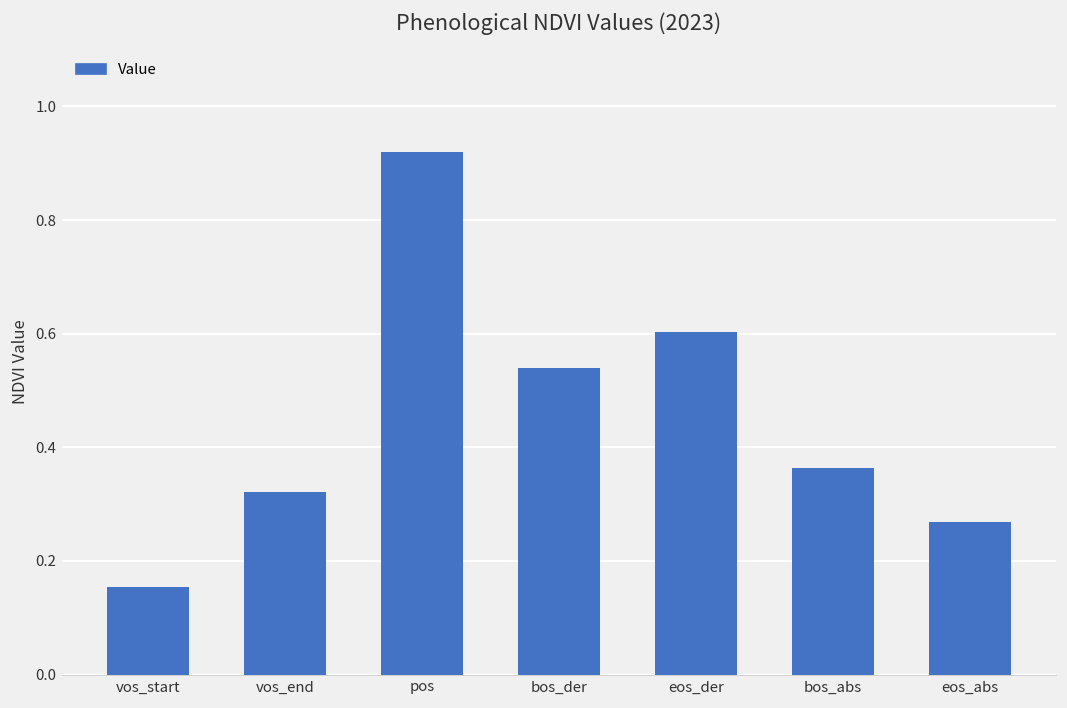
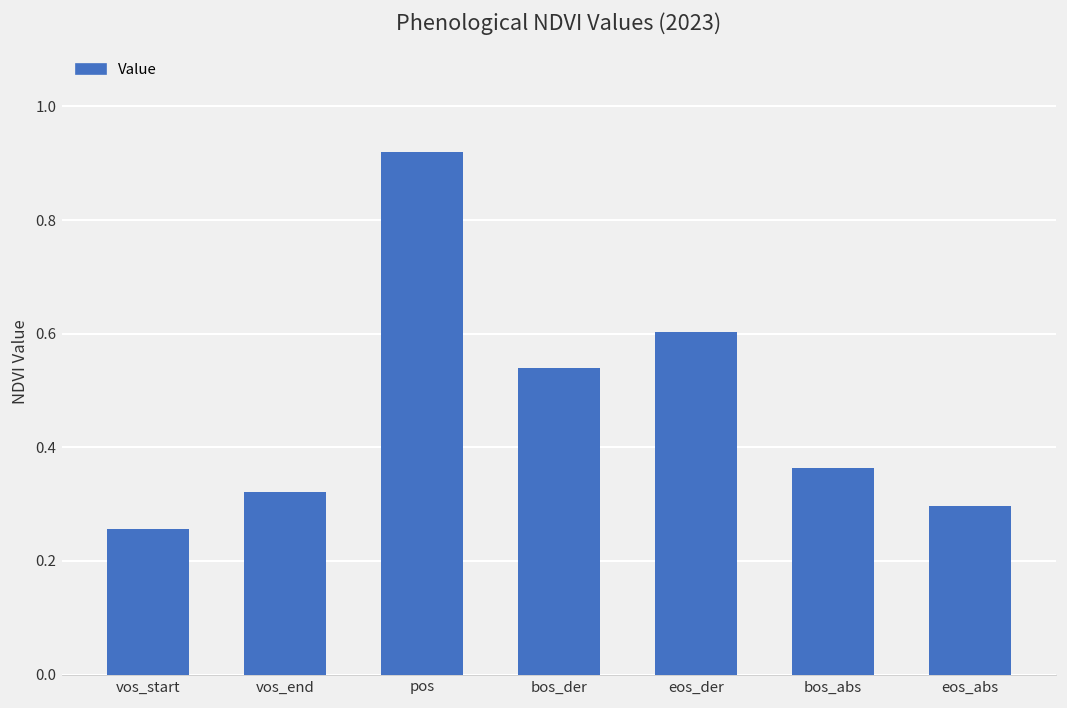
vos_start: 0.15 -> 0.26
eos_abs: 0.27 -> 0.30
